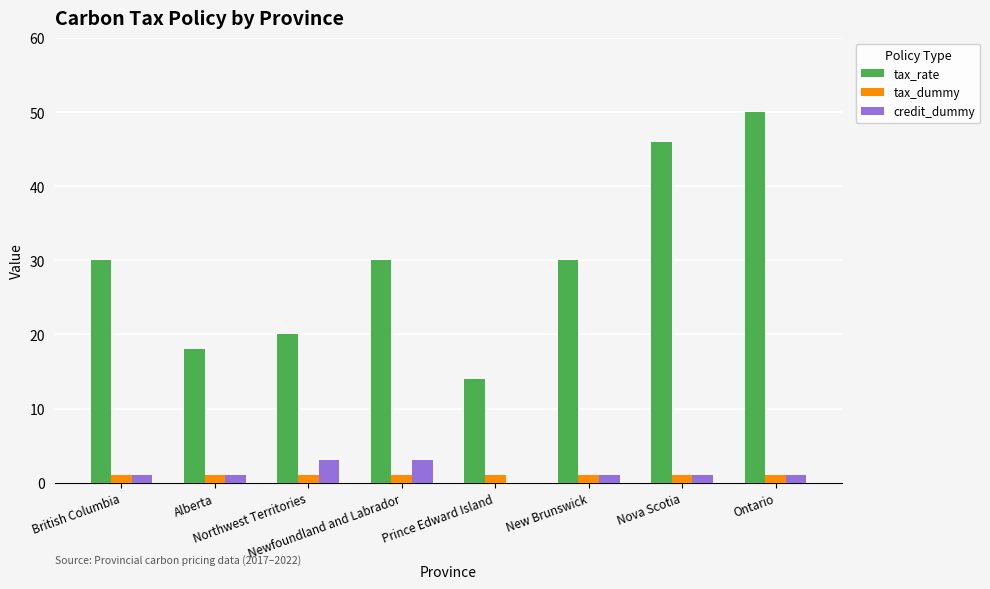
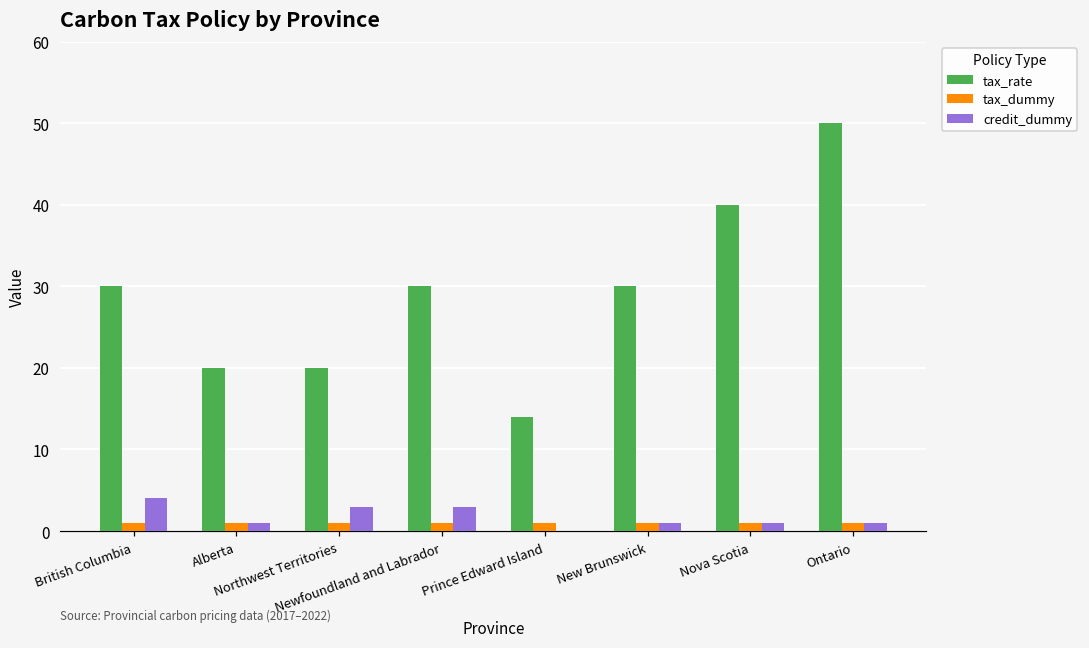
credit_dummy, British Columbia: 1 -> 4
tax_rate, Alberta: 18 -> 20
tax_rate, Nova Scotia: 46 -> 40
